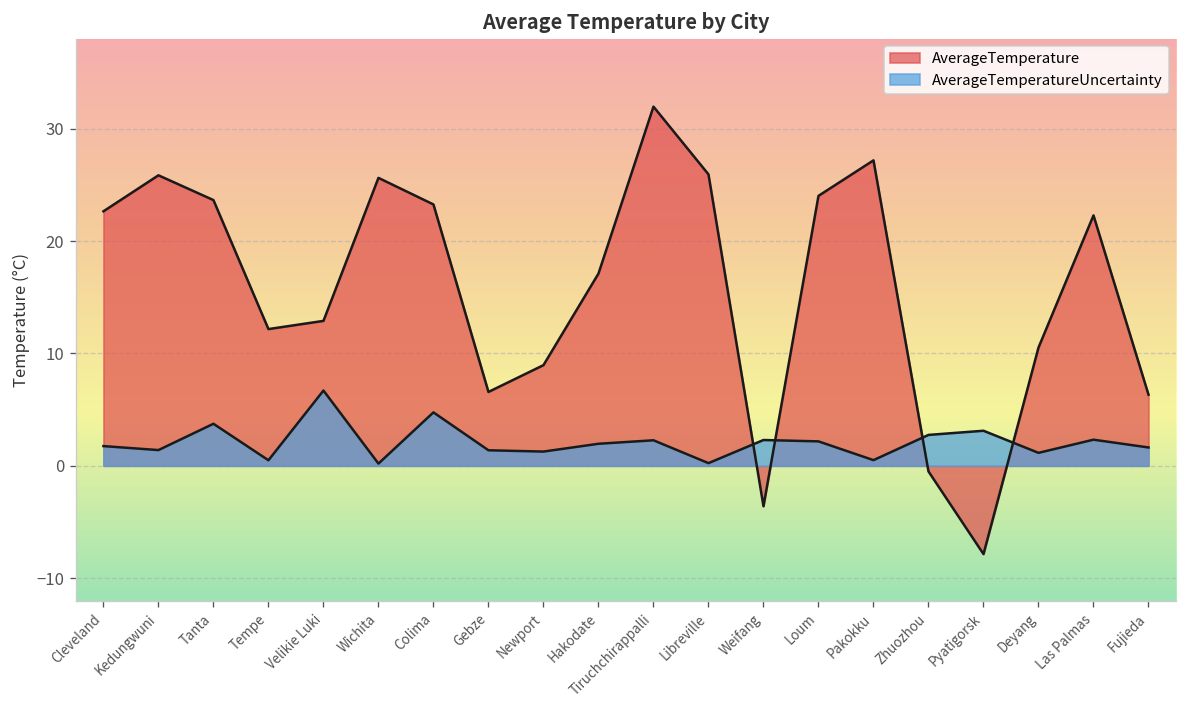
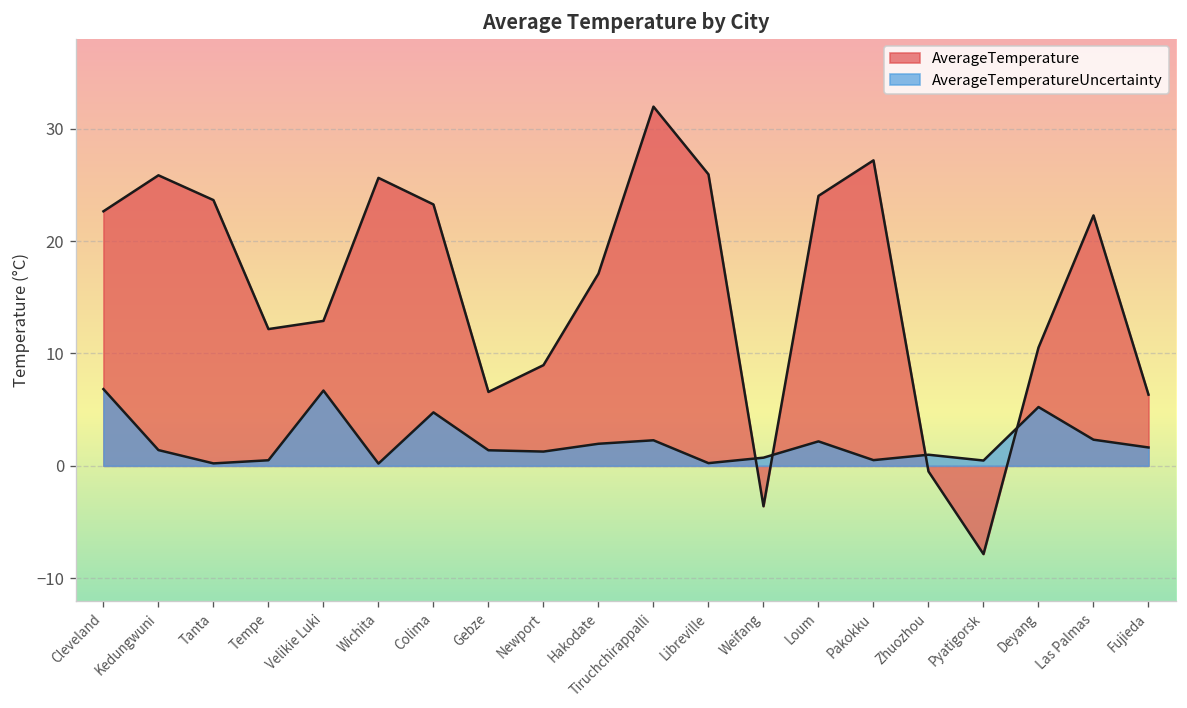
AverageTemperatureUncertainty, Cleveland: 2 -> 7
AverageTemperatureUncertainty, Tanta: 4 -> 0
AverageTemperatureUncertainty, Weifang: 2 -> 1
AverageTemperatureUncertainty, Zhuozhou: 3 -> 1
AverageTemperatureUncertainty, Pyatigorsk: 3 -> 0
AverageTemperatureUncertainty, Deyang: 1 -> 5
